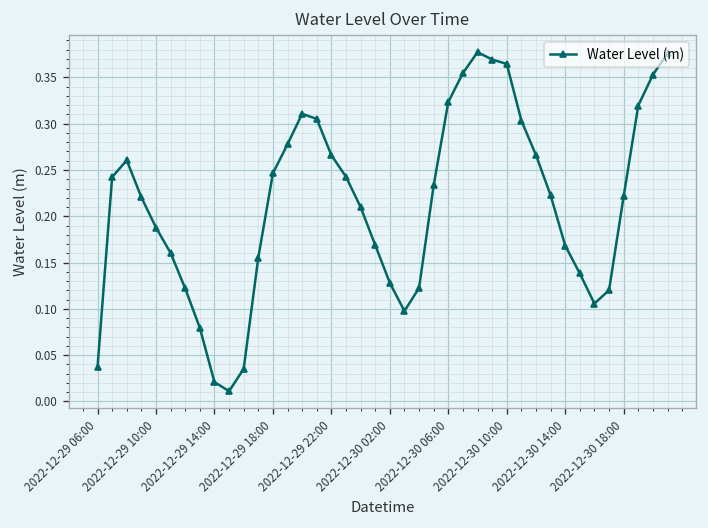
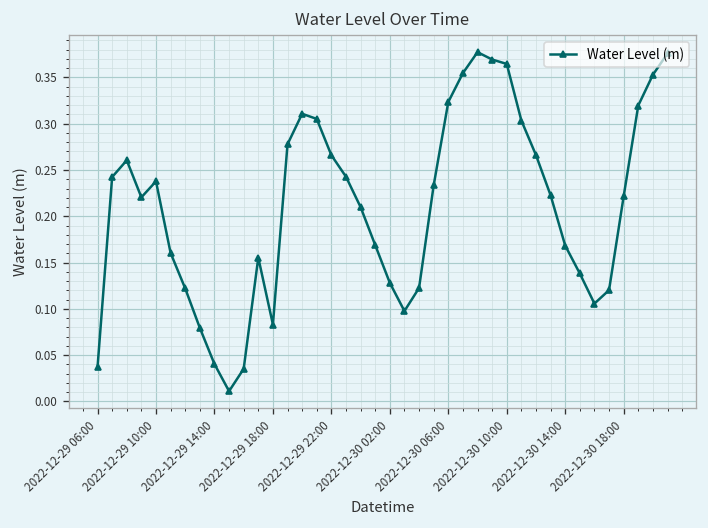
2022-12-29 10:00: 0.19 -> 0.24
2022-12-29 14:00: 0.02 -> 0.04
2022-12-29 18:00: 0.25 -> 0.08
